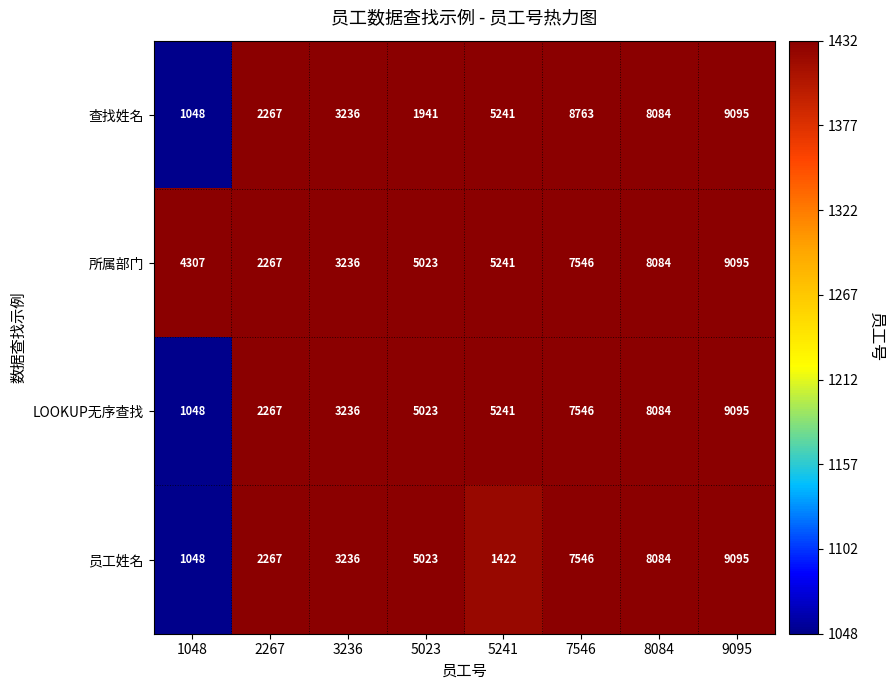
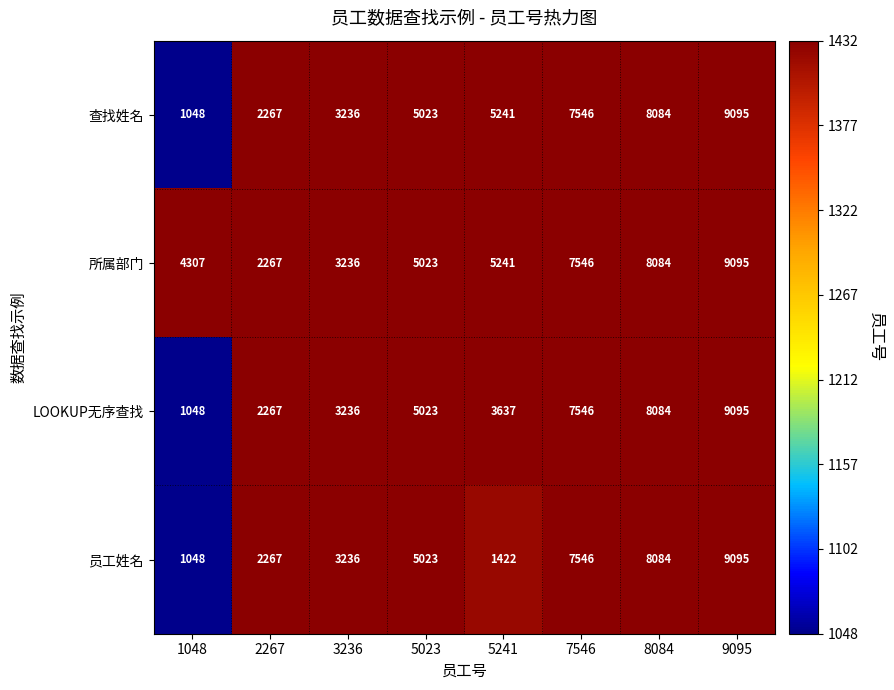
查找姓名, 5023: 1941 -> 5023
查找姓名, 7546: 8763 -> 7546
LOOKUP无序查找, 5241: 5241 -> 3637
